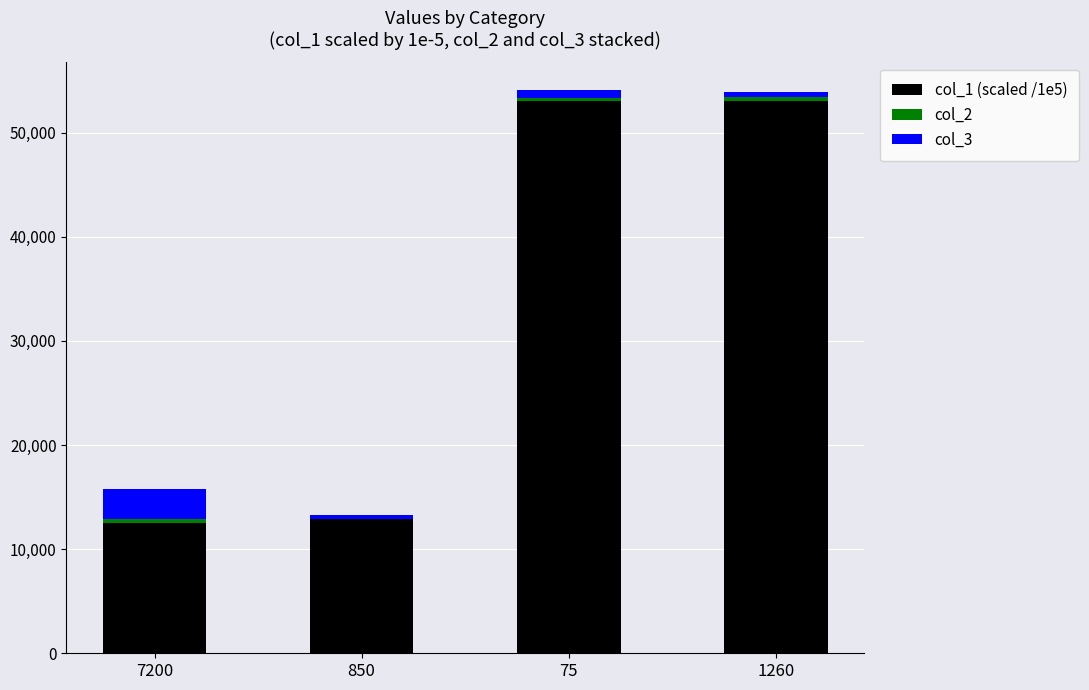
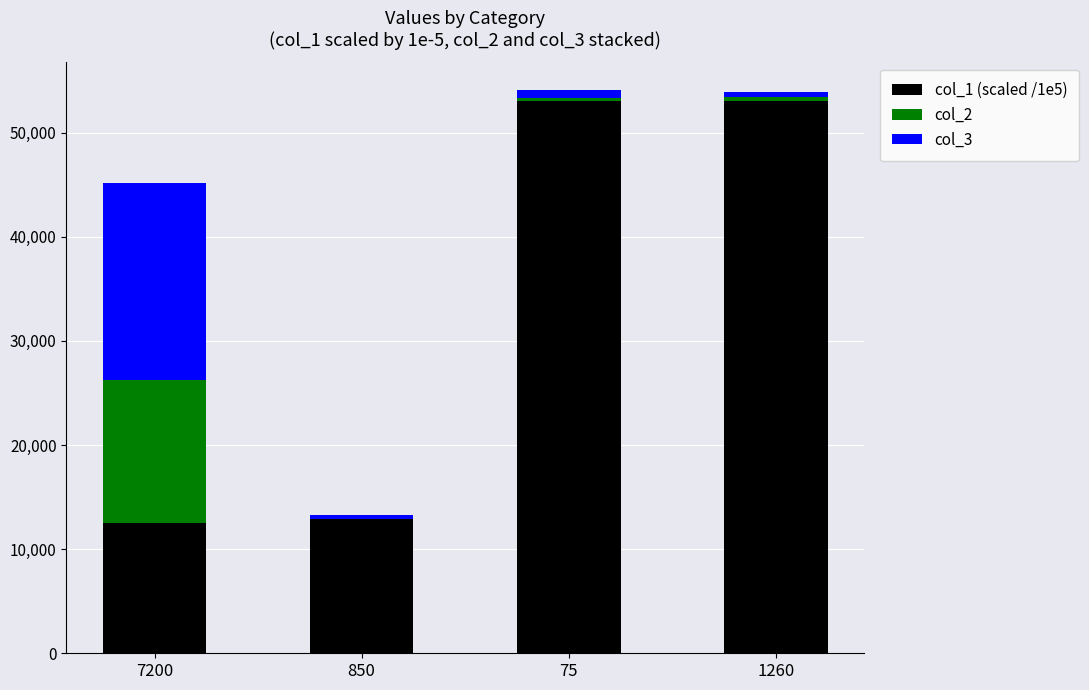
col_2, 7200: 400 -> 13,800
col_3, 7200: 2,800 -> 18,900
